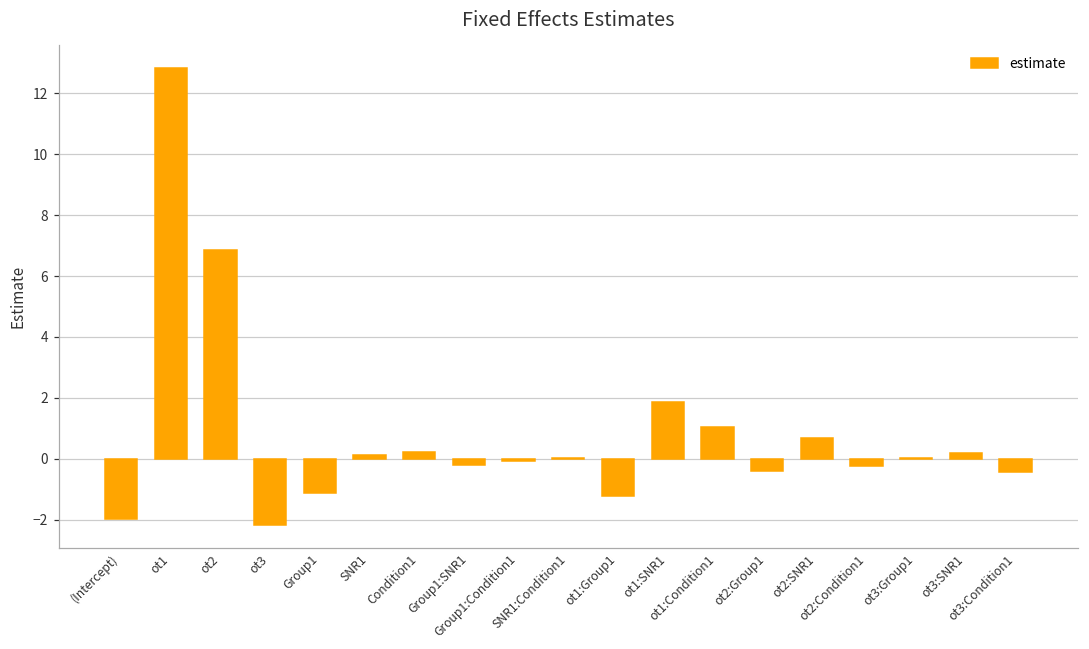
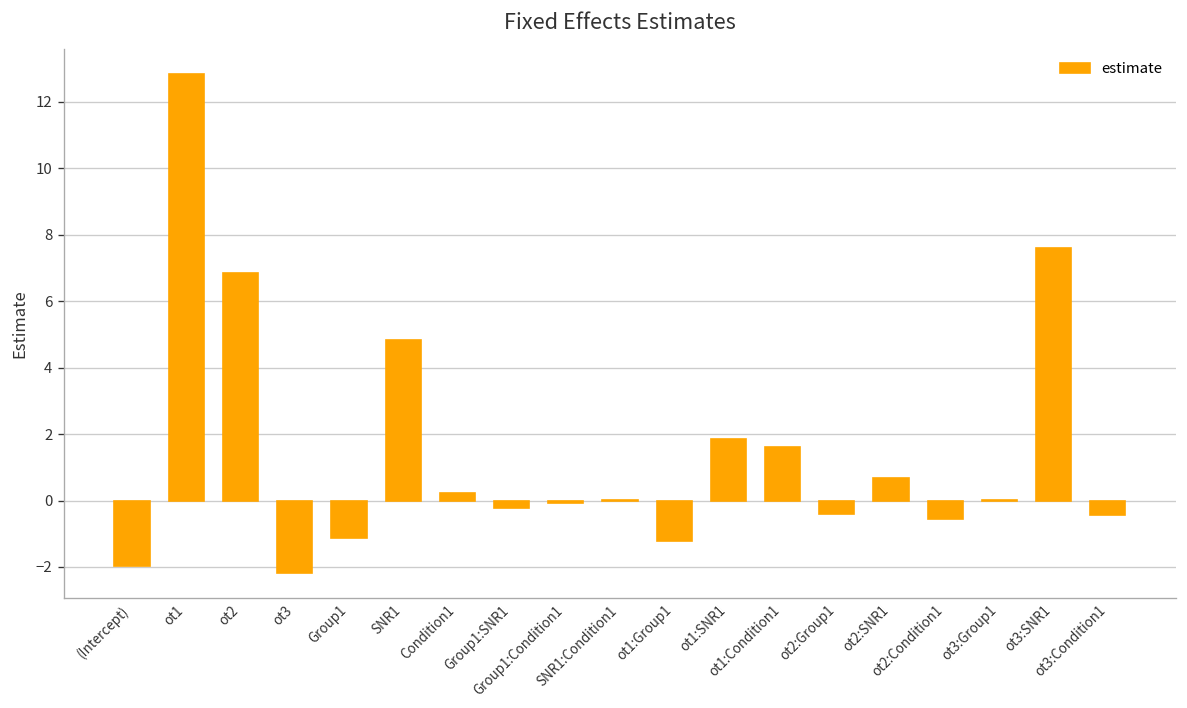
SNR1: 0.1 -> 4.8
ot1:Condition1: 1.1 -> 1.6
ot2:Condition1: -0.2 -> -0.6
ot3:SNR1: 0.2 -> 7.6
